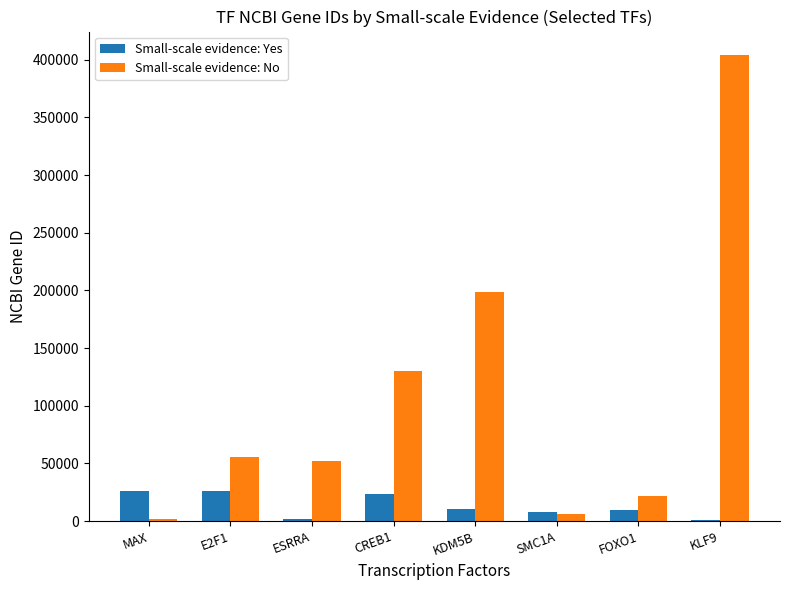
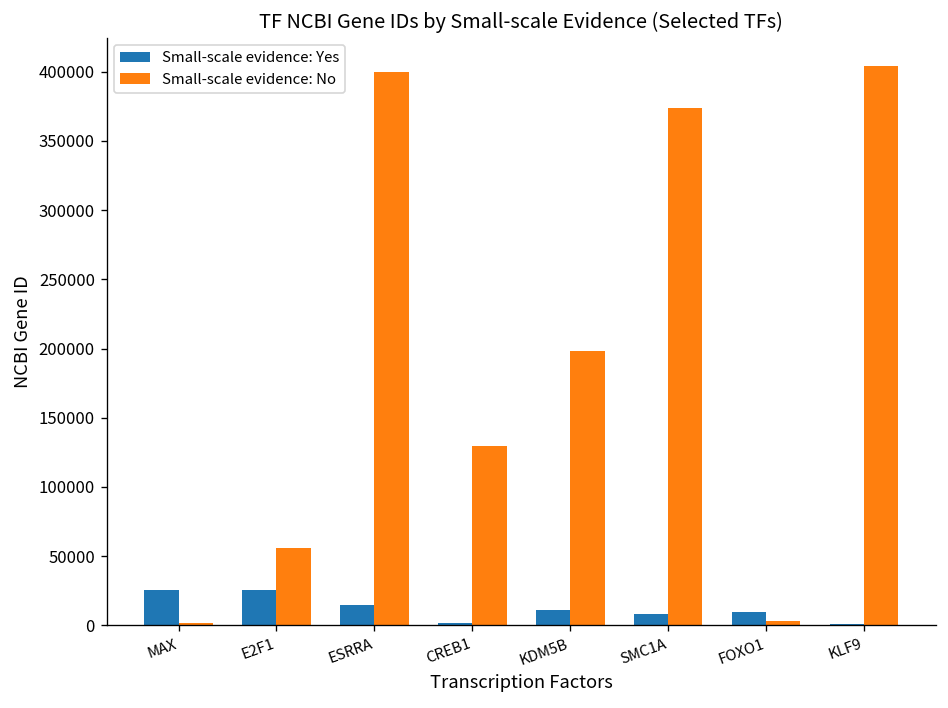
Small-scale evidence: Yes, ESRRA: 2000 -> 14000
Small-scale evidence: No, ESRRA: 52000 -> 400000
Small-scale evidence: Yes, CREB1: 24000 -> 1000
Small-scale evidence: No, SMC1A: 6000 -> 374000
Small-scale evidence: No, FOXO1: 22000 -> 3000
